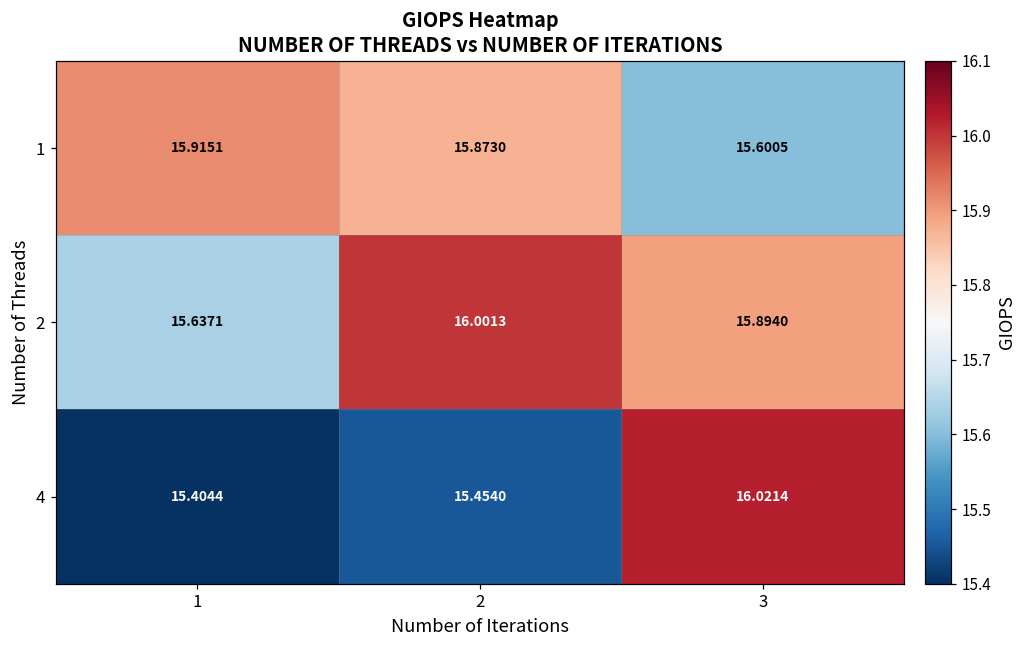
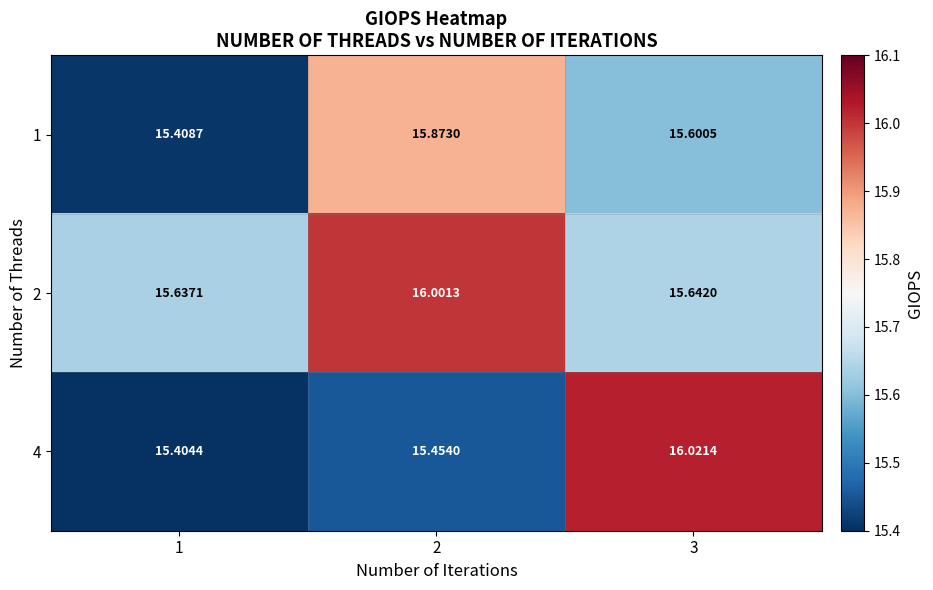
1, 1: 15.9151 -> 15.4087
2, 3: 15.8940 -> 15.6420
